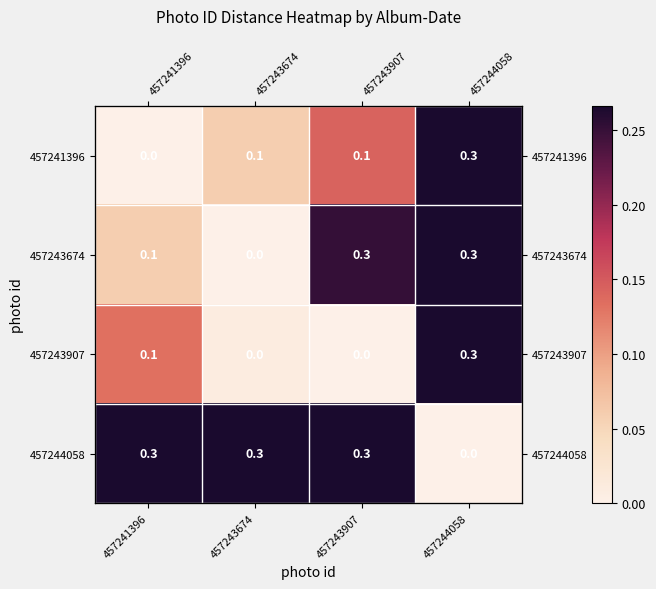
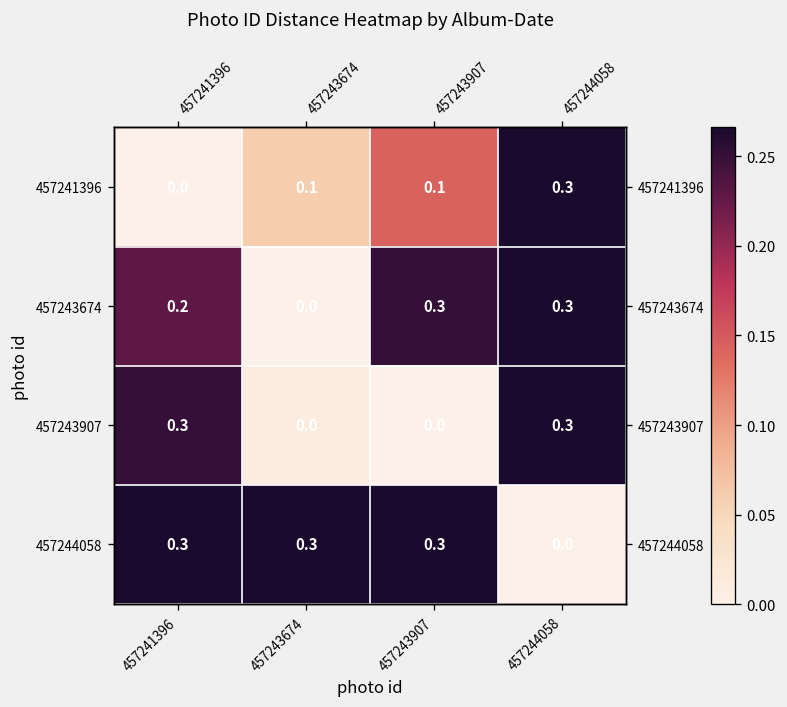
457243674, 457241396: 0.1 -> 0.2
457243907, 457241396: 0.1 -> 0.3
